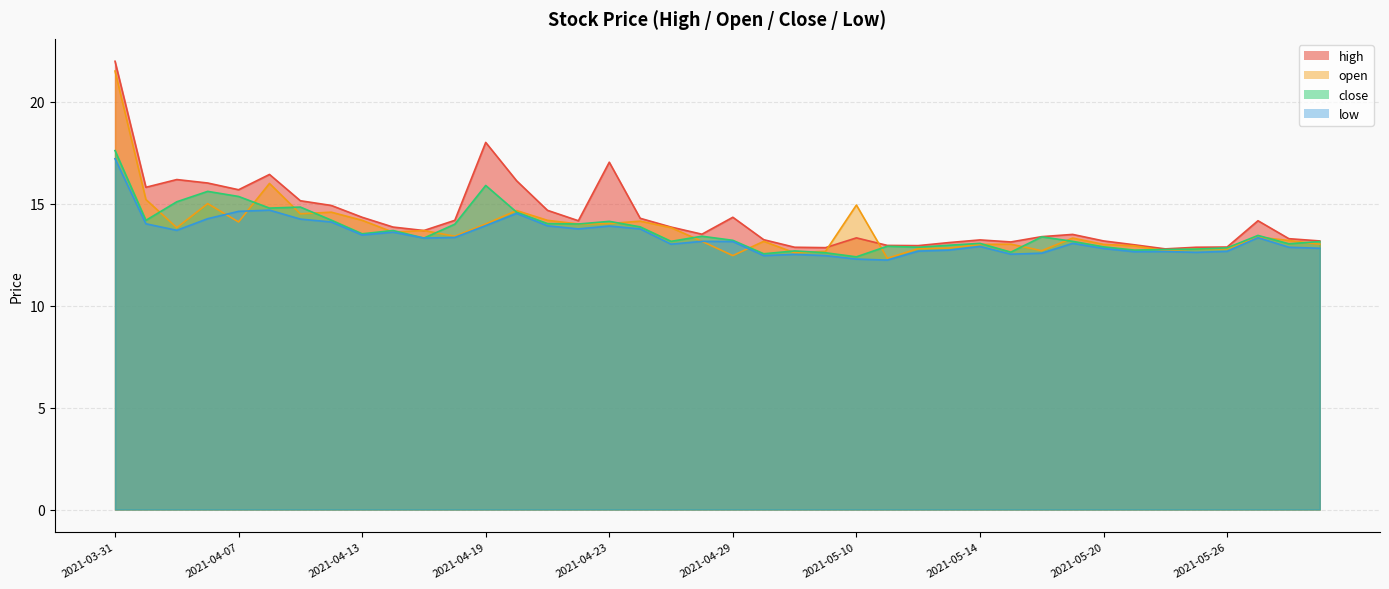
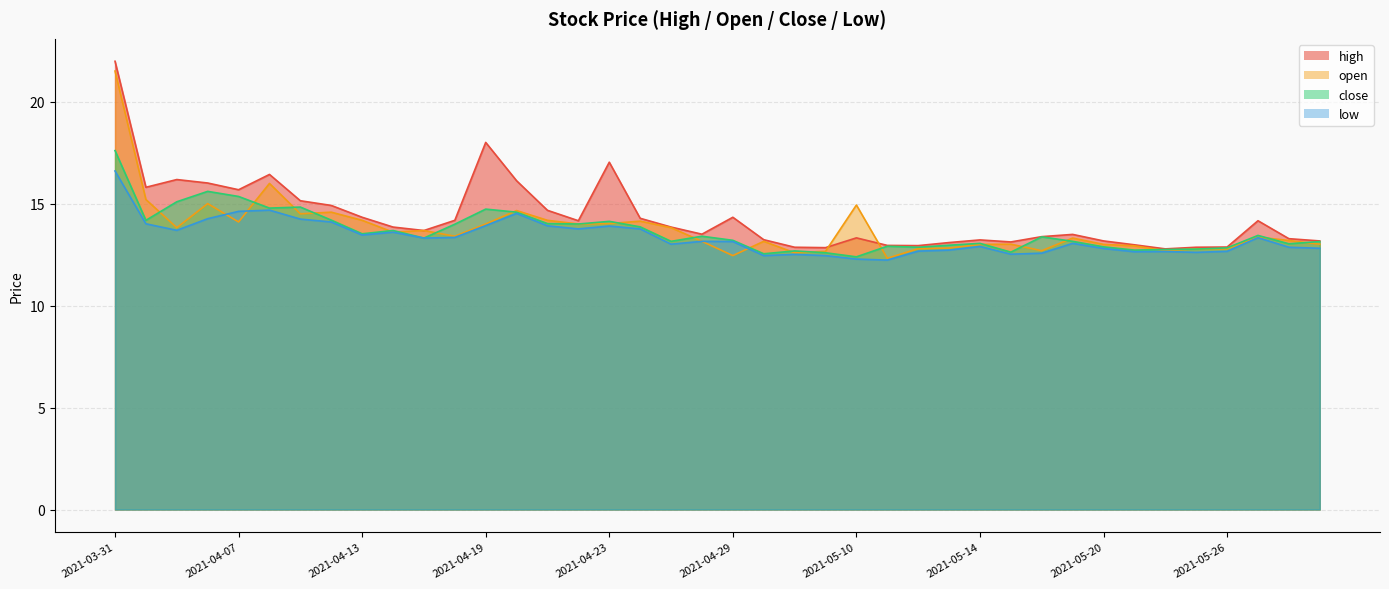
low, 2021-03-31: 17.2 -> 16.6
close, 2021-04-19: 15.9 -> 14.7
